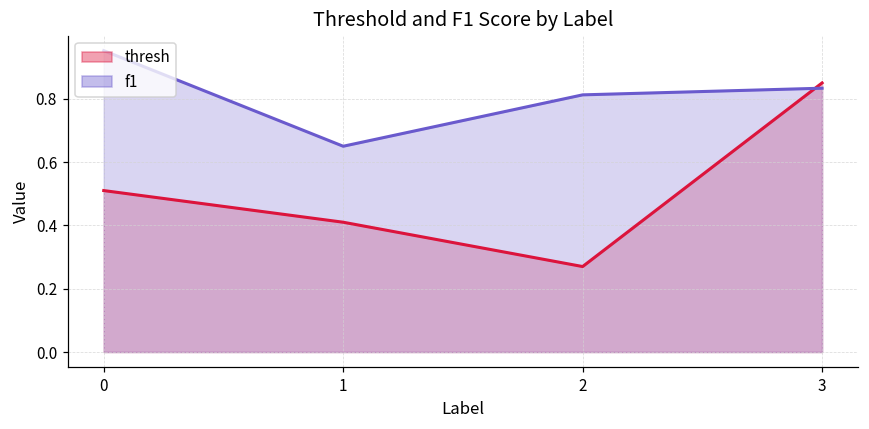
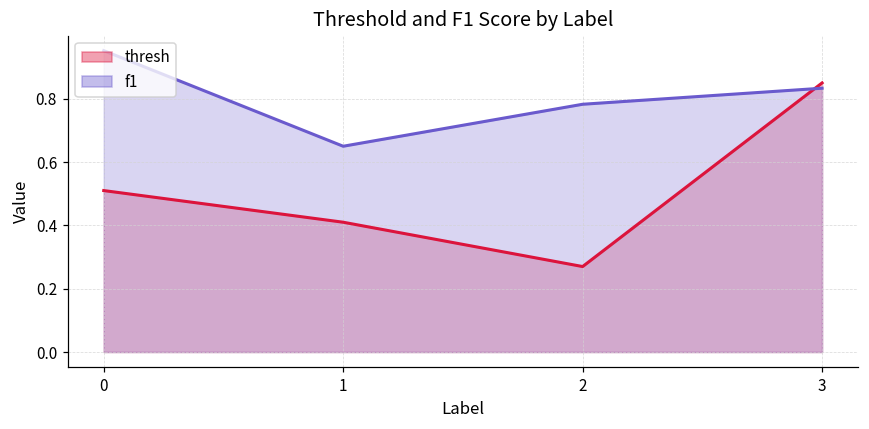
f1, 2: 0.81 -> 0.78
